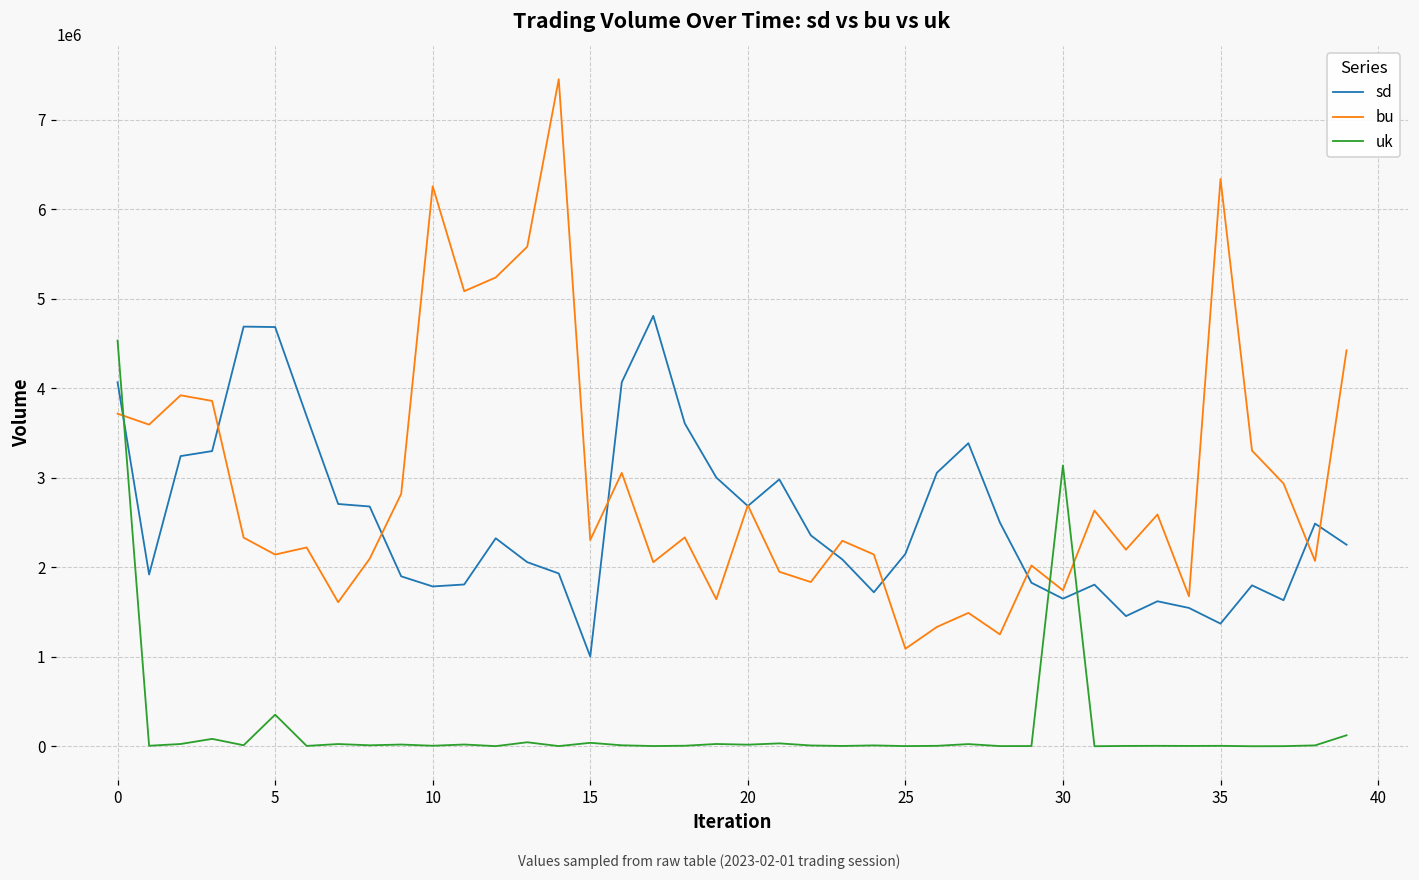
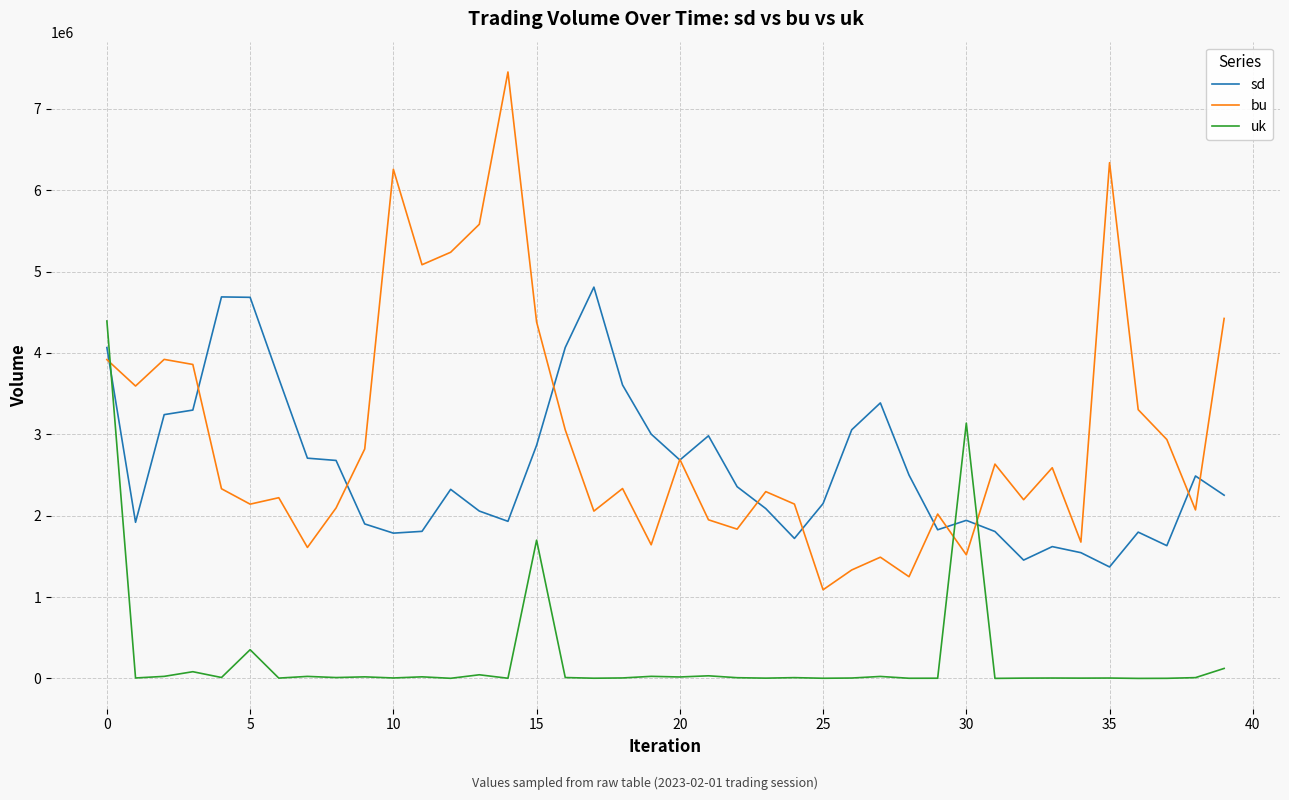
bu, 0: 3700000 -> 3900000
uk, 0: 4500000 -> 4400000
sd, 15: 1000000 -> 2900000
bu, 15: 2300000 -> 4400000
uk, 15: 0 -> 1700000
sd, 30: 1600000 -> 1900000
bu, 30: 1700000 -> 1500000
